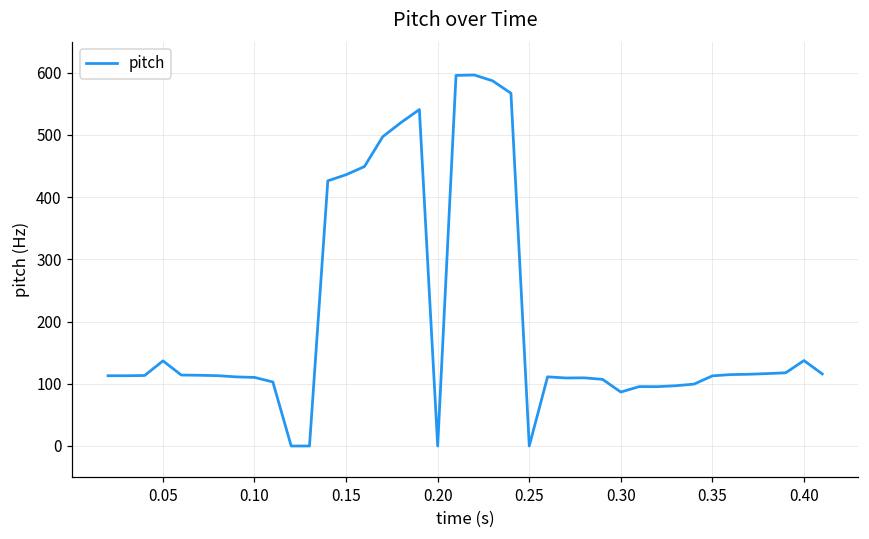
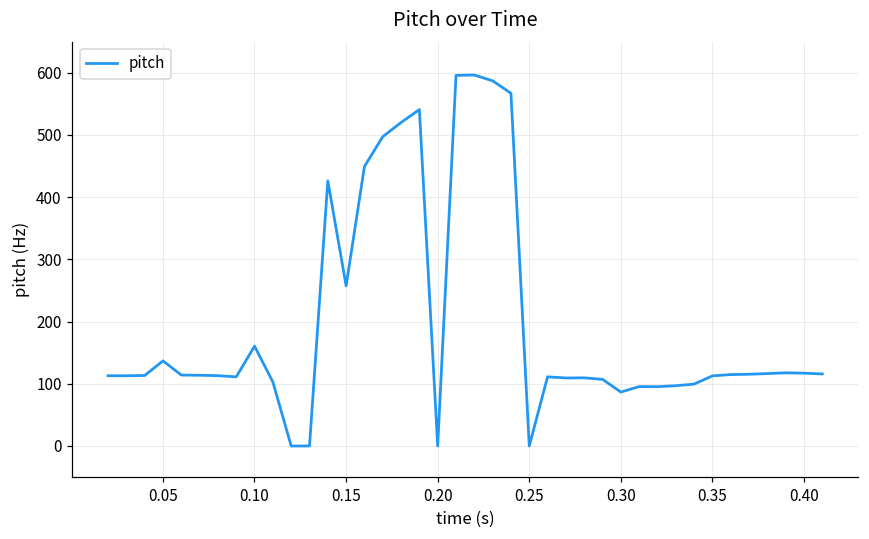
0.10: 110 -> 160
0.15: 440 -> 260
0.40: 140 -> 120
